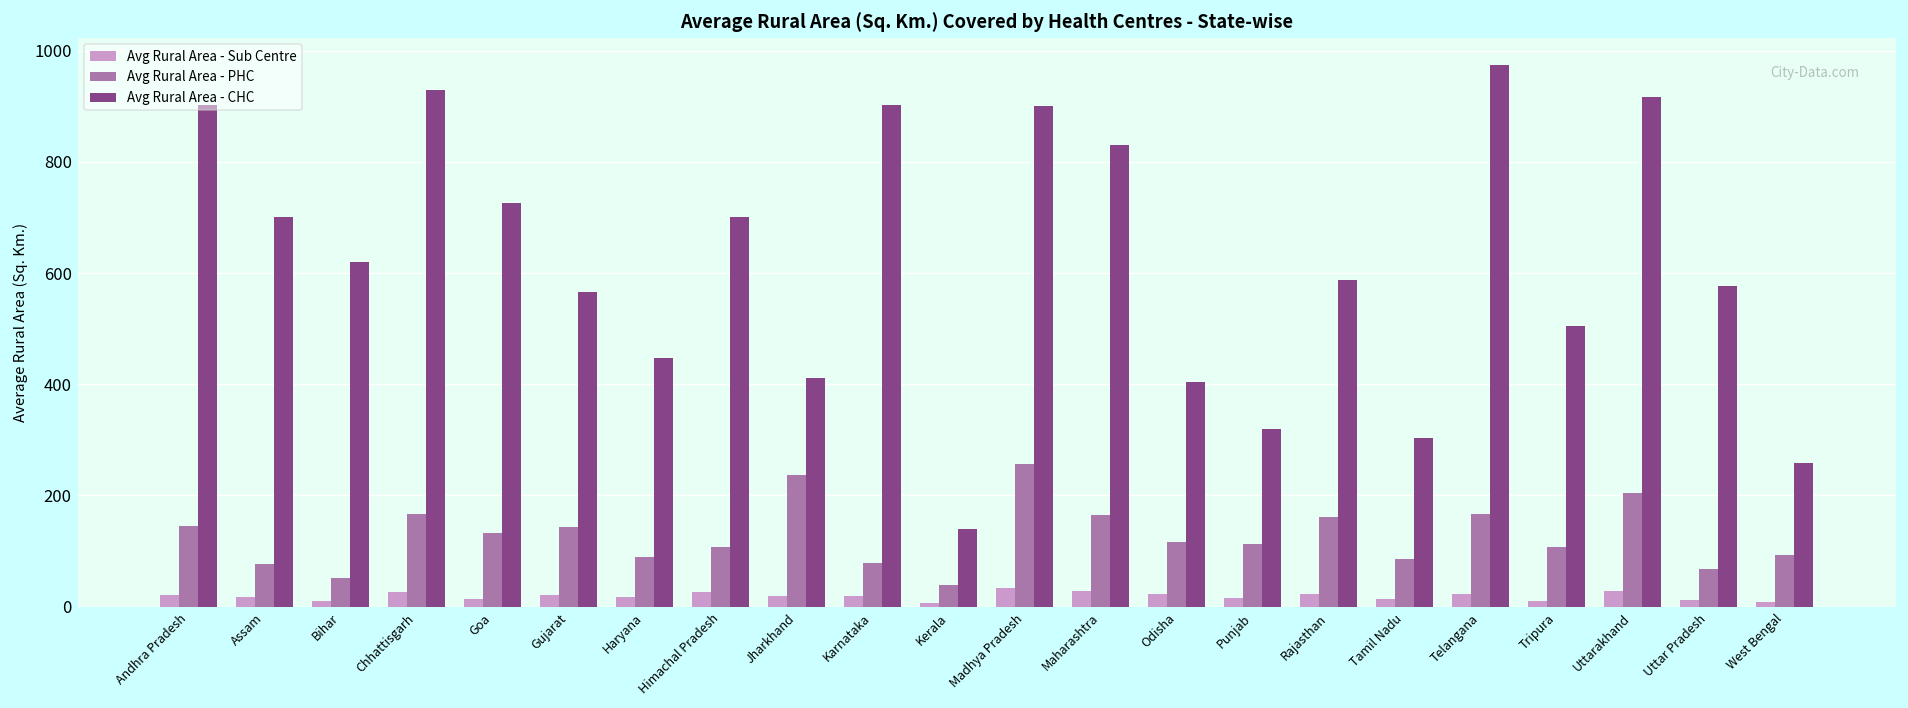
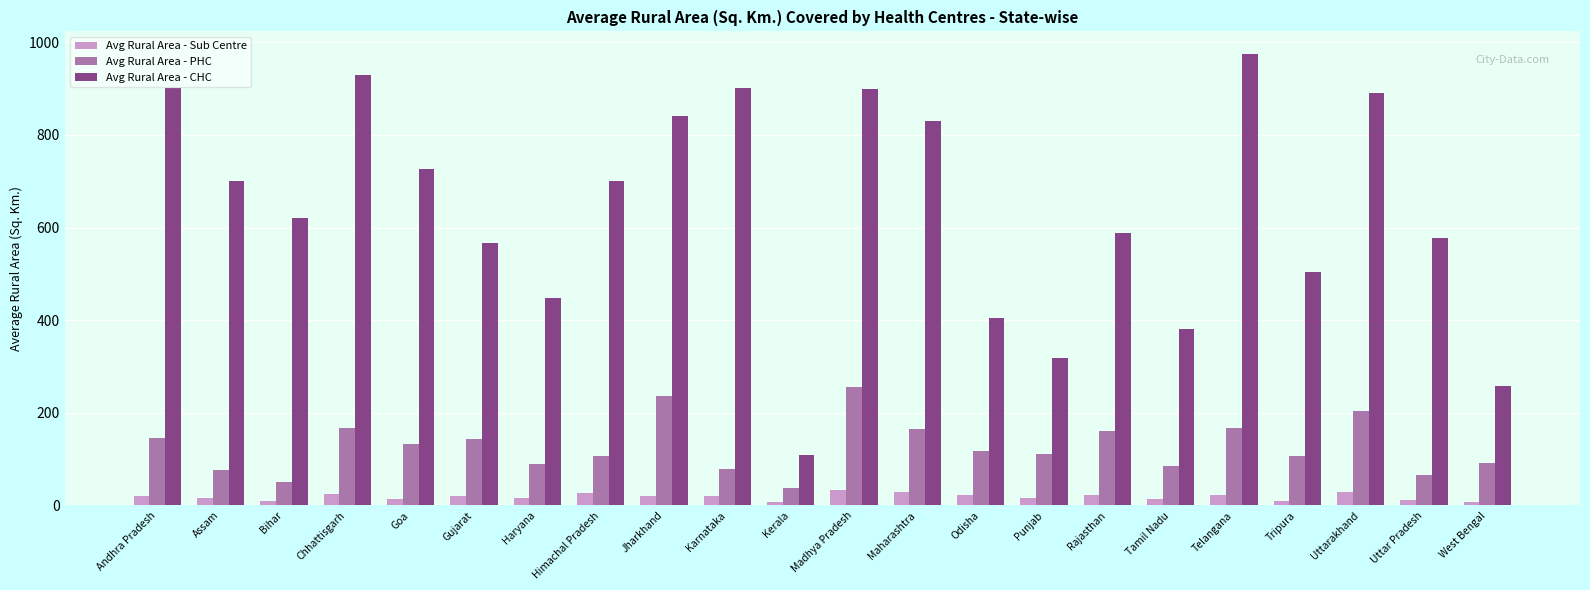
Avg Rural Area - CHC, Jharkhand: 410 -> 840
Avg Rural Area - CHC, Kerala: 140 -> 110
Avg Rural Area - CHC, Tamil Nadu: 300 -> 380
Avg Rural Area - CHC, Uttarakhand: 920 -> 890
